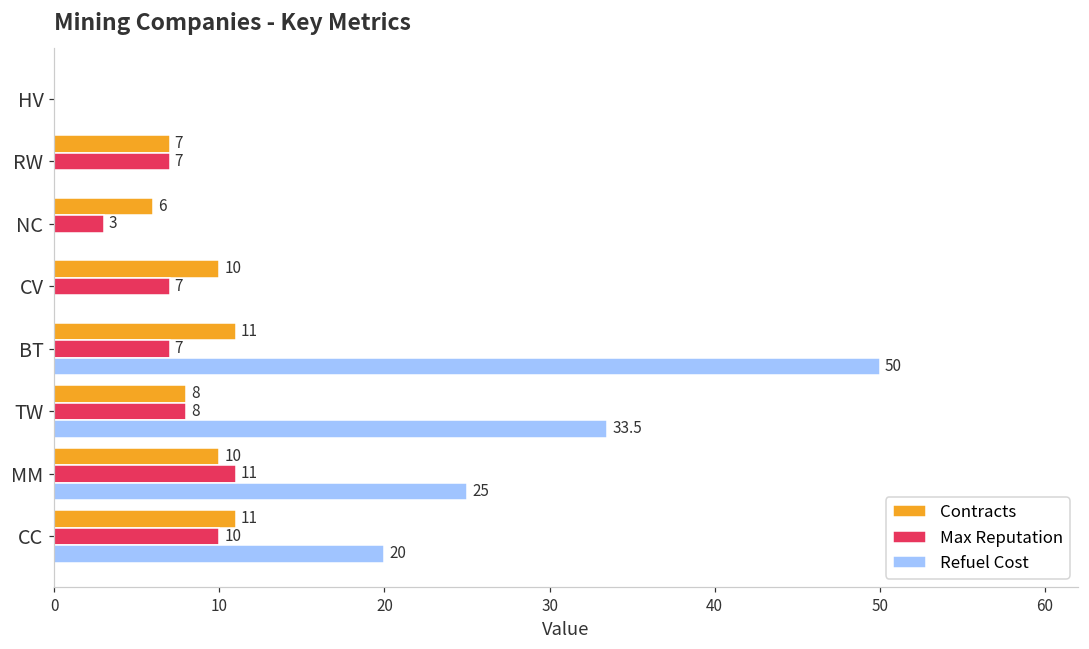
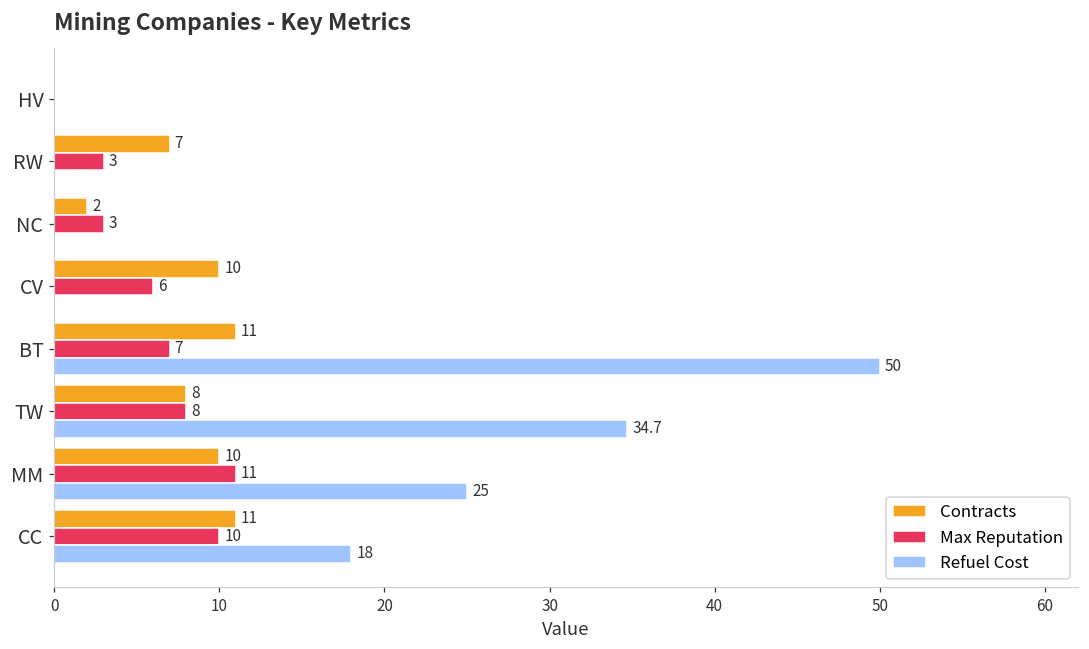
Max Reputation, RW: 7 -> 3
Contracts, NC: 6 -> 2
Max Reputation, CV: 7 -> 6
Refuel Cost, TW: 33.5 -> 34.7
Refuel Cost, CC: 20 -> 18
